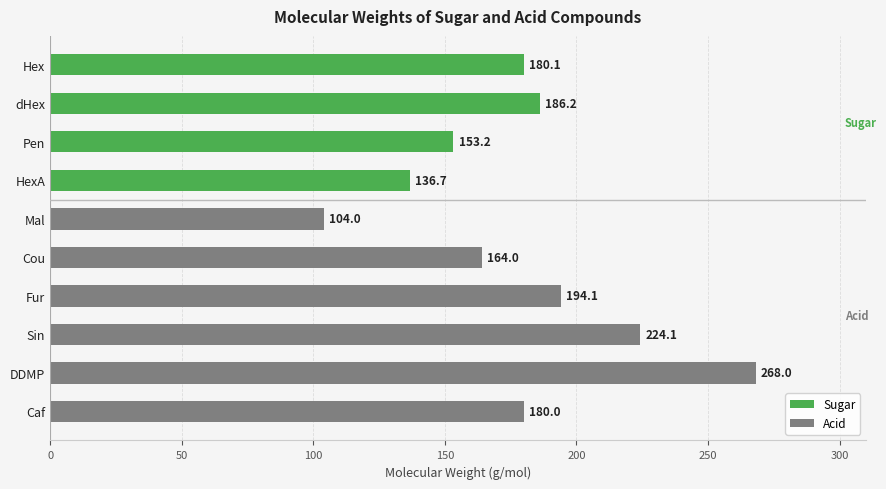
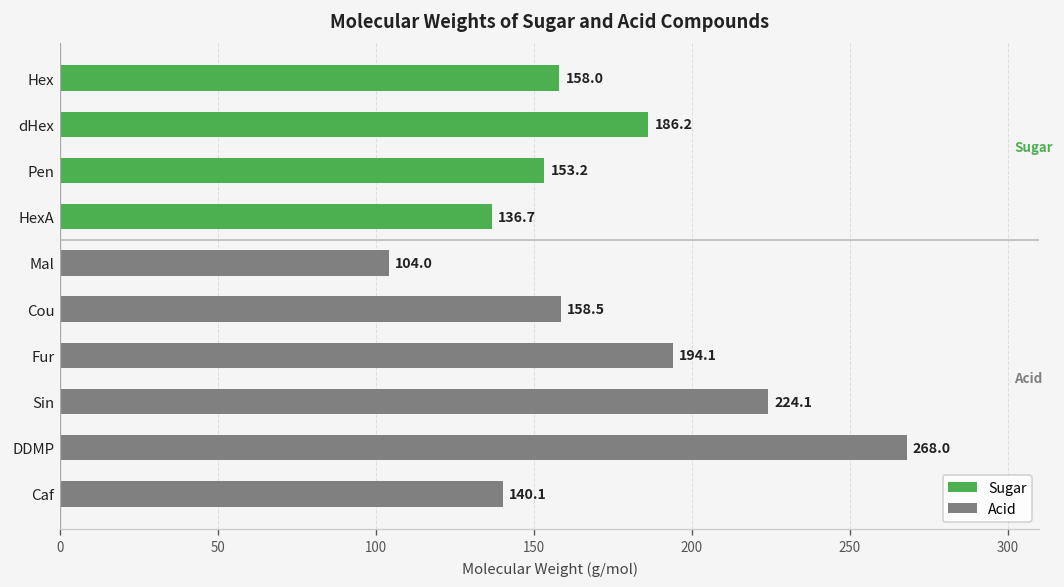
Hex: 180.1 -> 158.0
Cou: 164.0 -> 158.5
Caf: 180.0 -> 140.1
